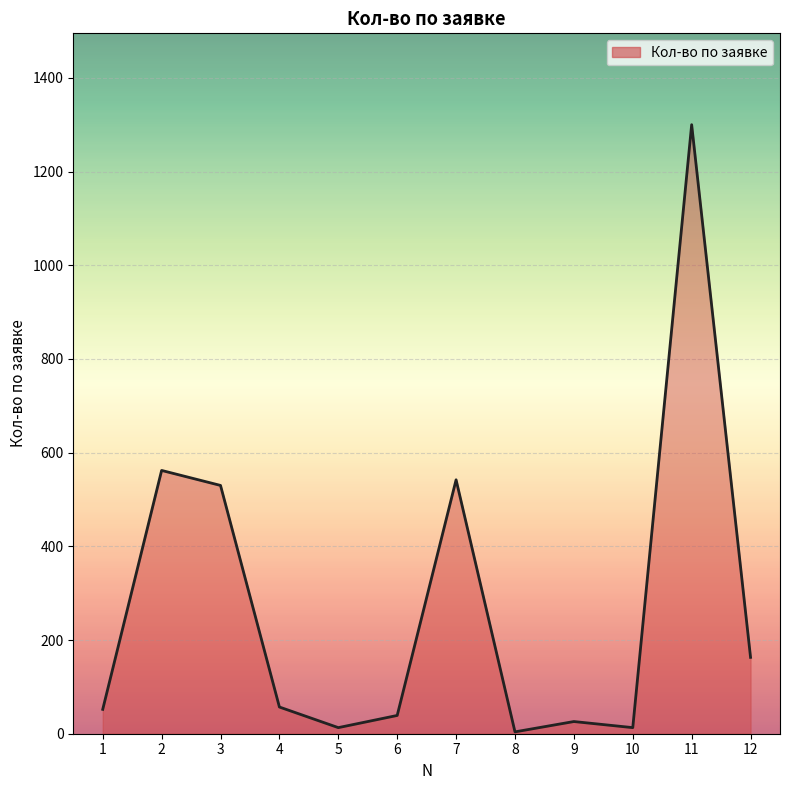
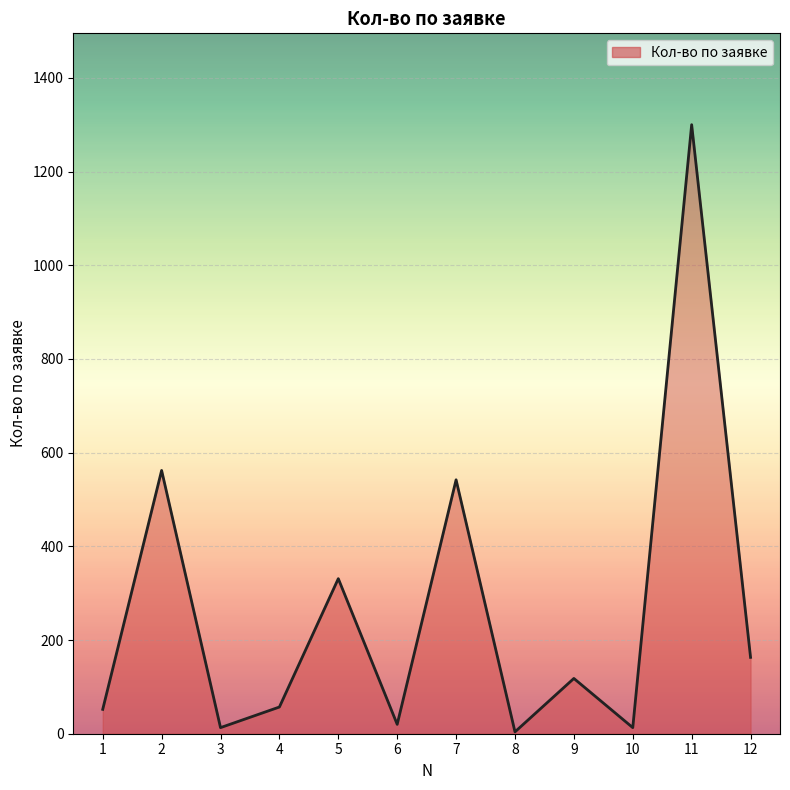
3: 530 -> 10
5: 10 -> 330
6: 40 -> 20
9: 30 -> 120
